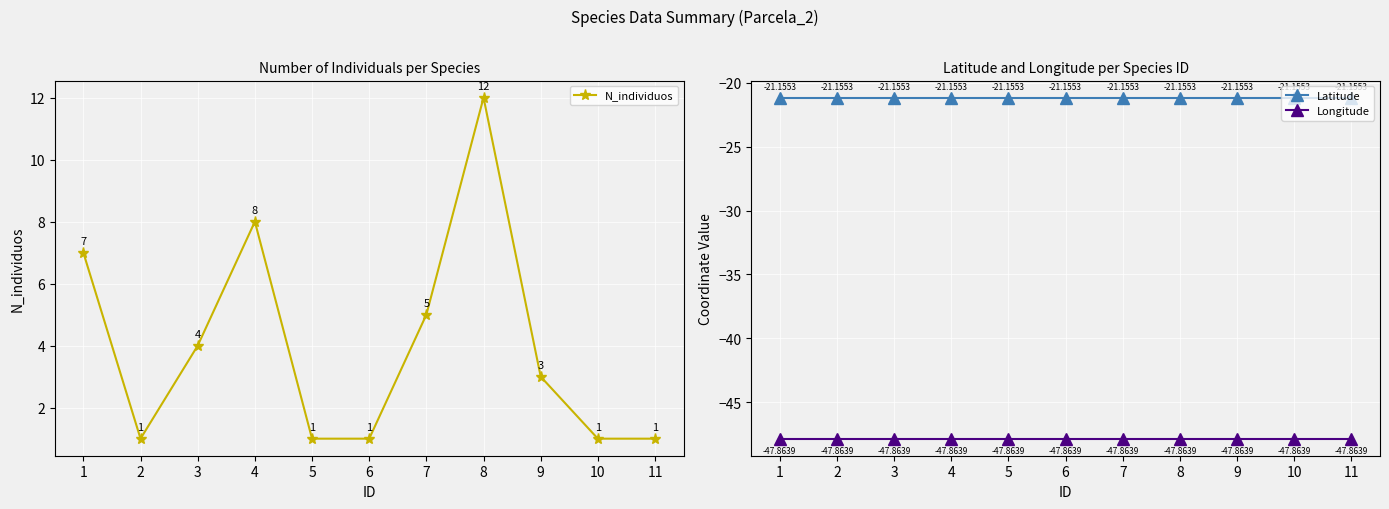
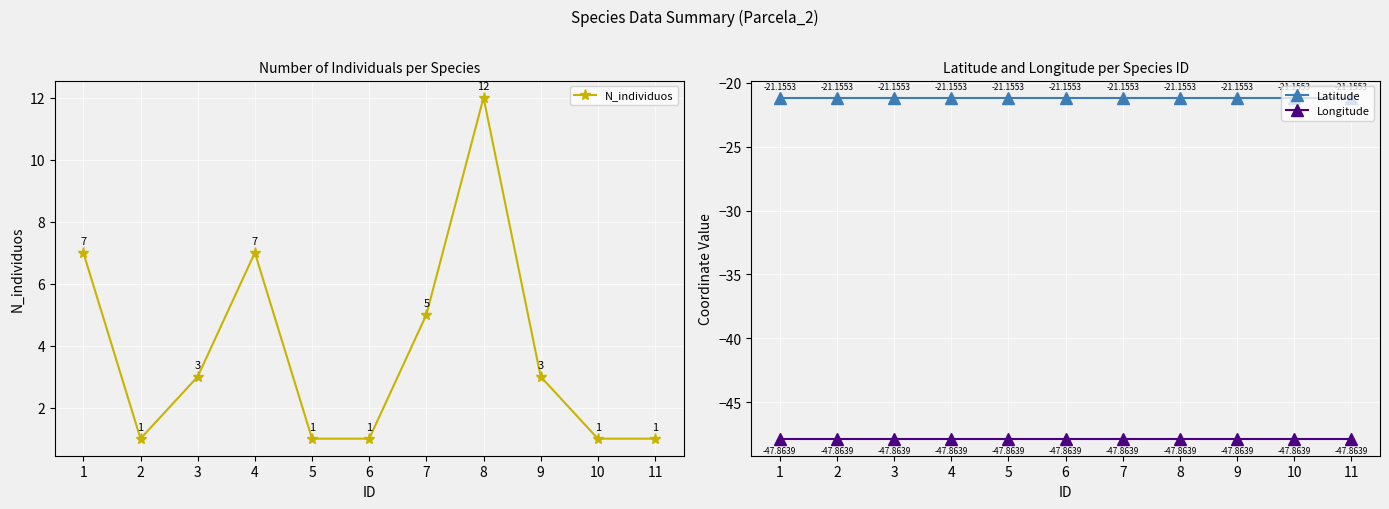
Number of Individuals per Species, 3: 4 -> 3
Number of Individuals per Species, 4: 8 -> 7
